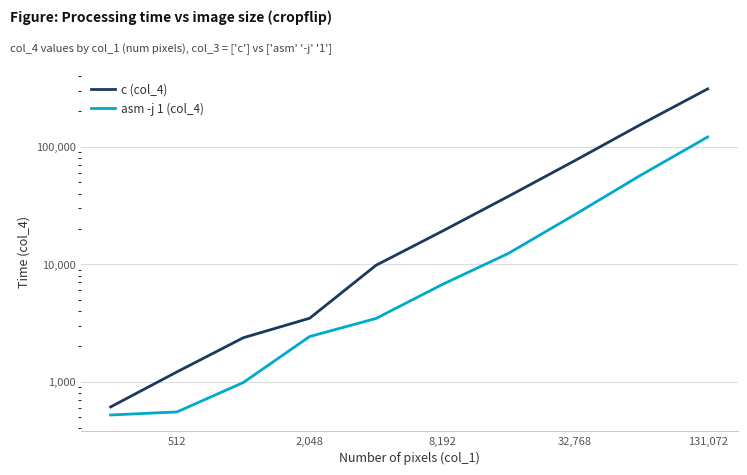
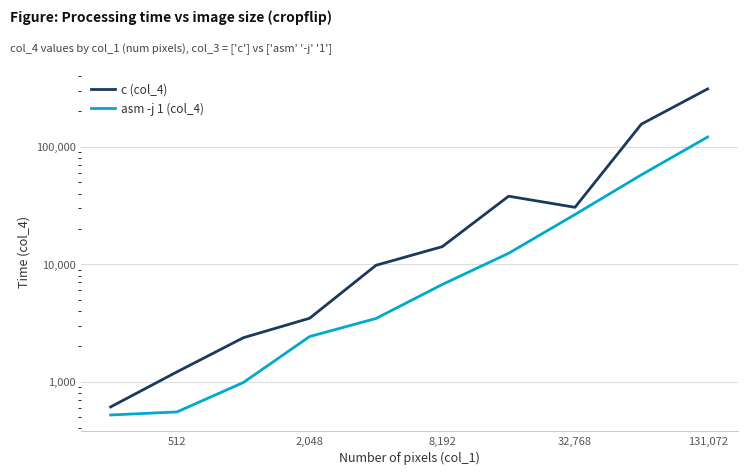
c (col_4), 8,192: 19,000 -> 14,000
c (col_4), 32,768: 80,000 -> 31,000
